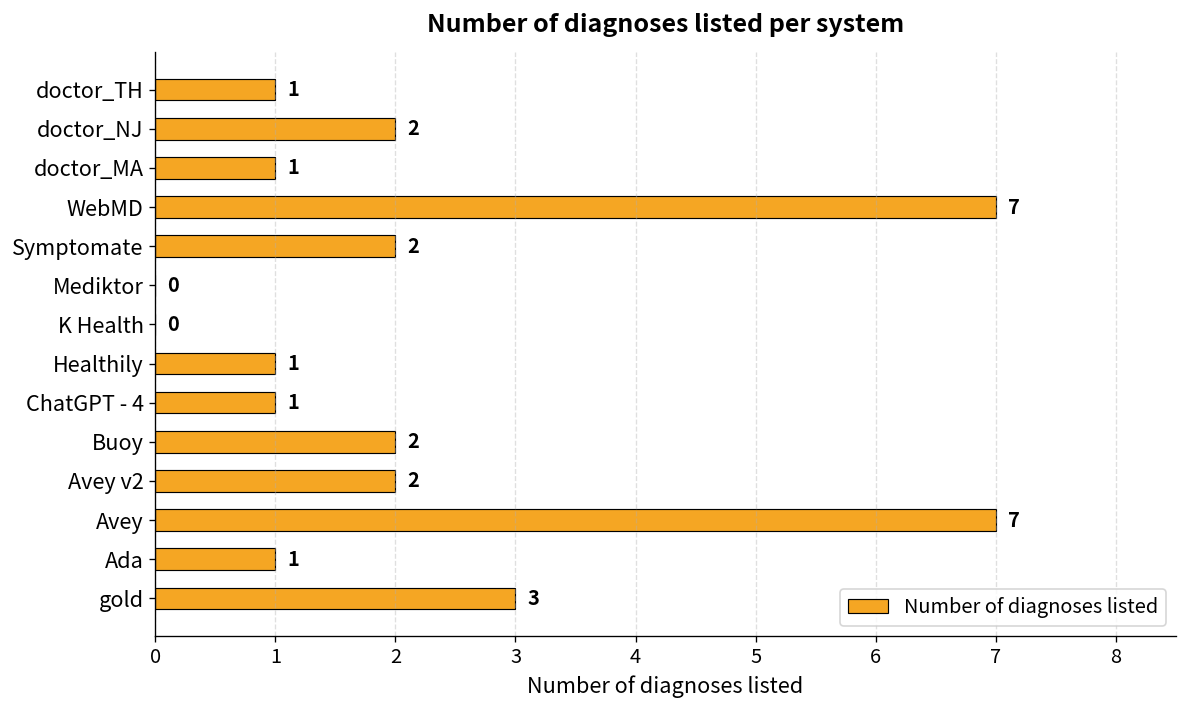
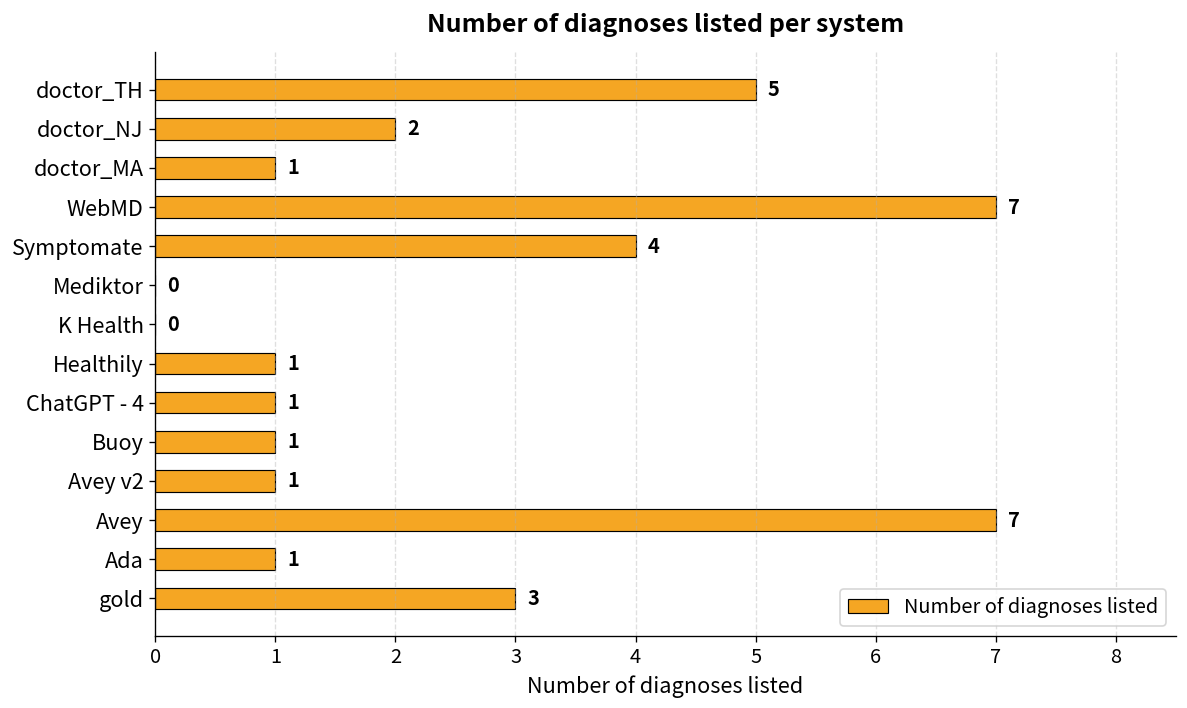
doctor_TH: 1 -> 5
Symptomate: 2 -> 4
Buoy: 2 -> 1
Avey v2: 2 -> 1
